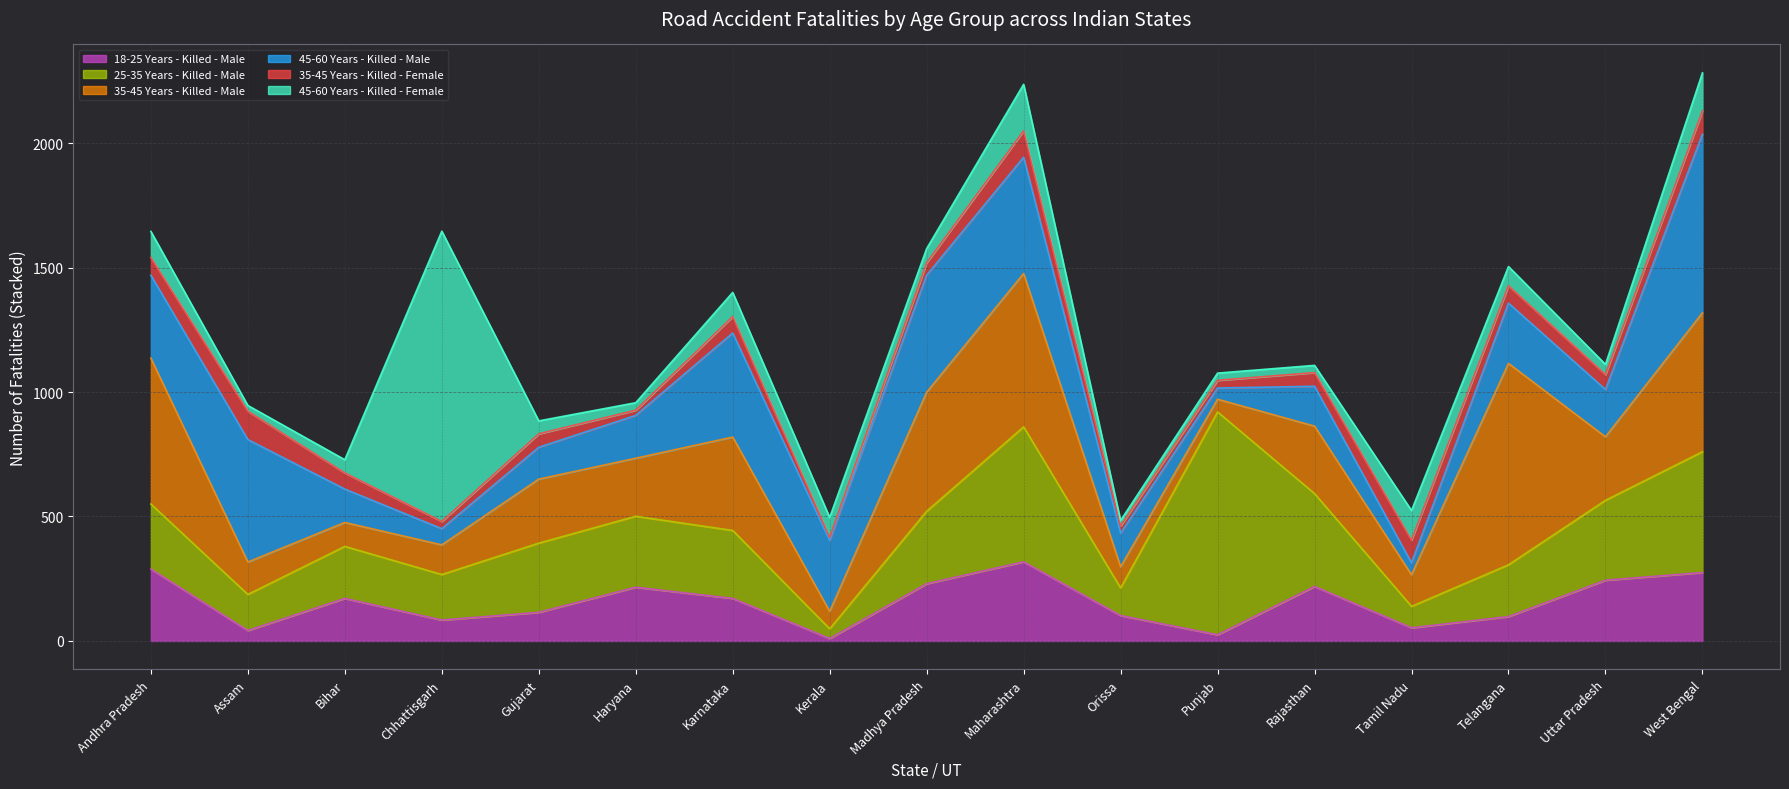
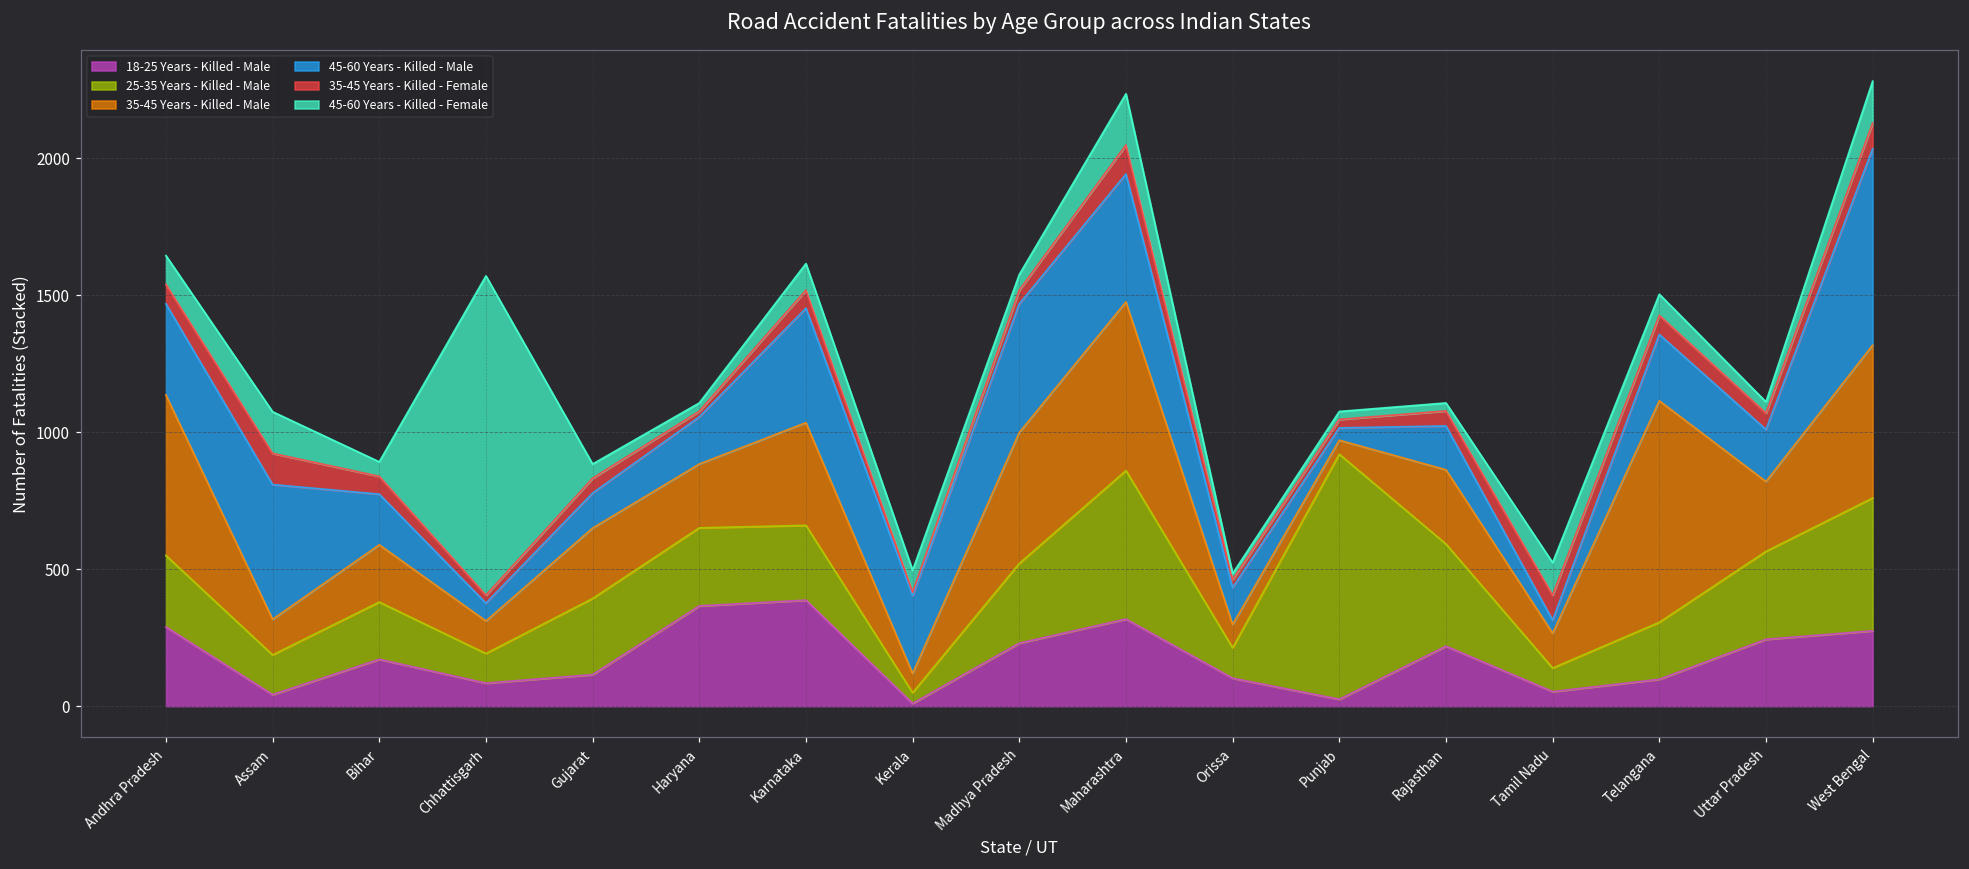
45-60 Years - Killed - Female, Assam: 20 -> 150
35-45 Years - Killed - Male, Bihar: 100 -> 210
45-60 Years - Killed - Male, Bihar: 130 -> 190
25-35 Years - Killed - Male, Chhattisgarh: 180 -> 110
18-25 Years - Killed - Male, Haryana: 220 -> 370
18-25 Years - Killed - Male, Karnataka: 170 -> 390
